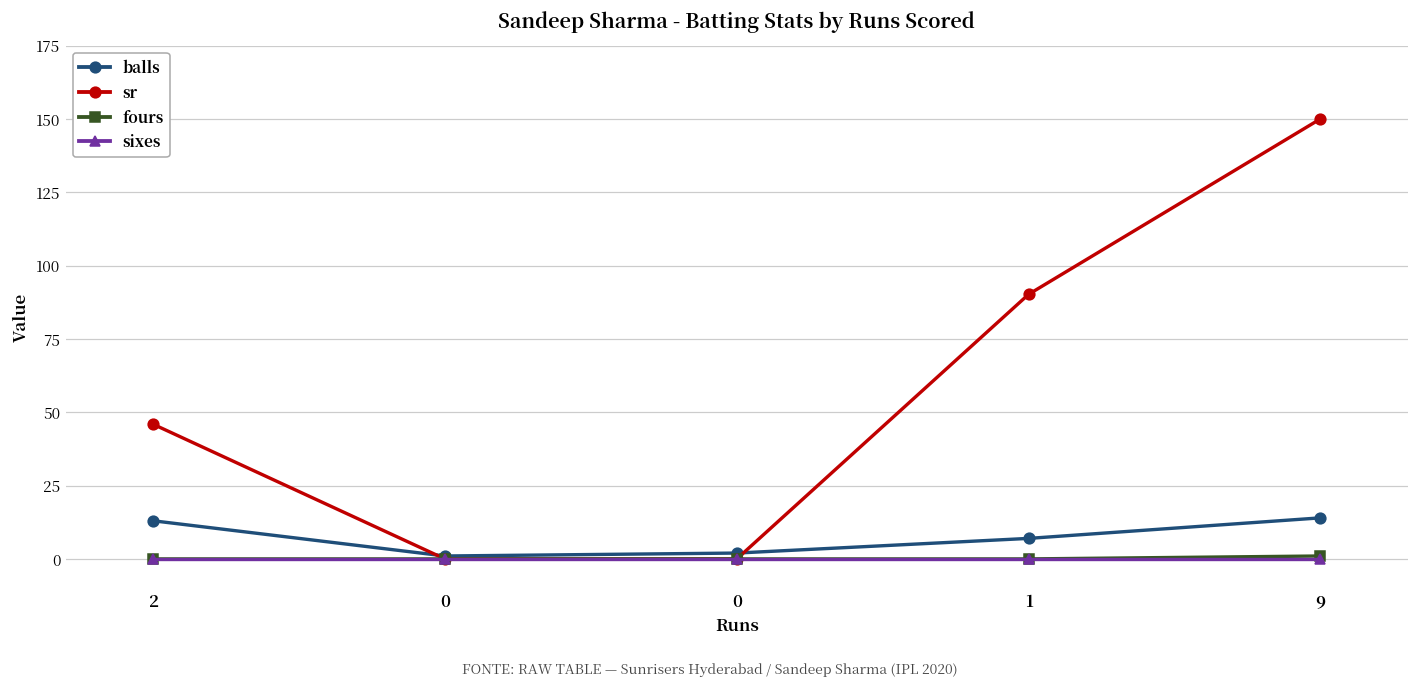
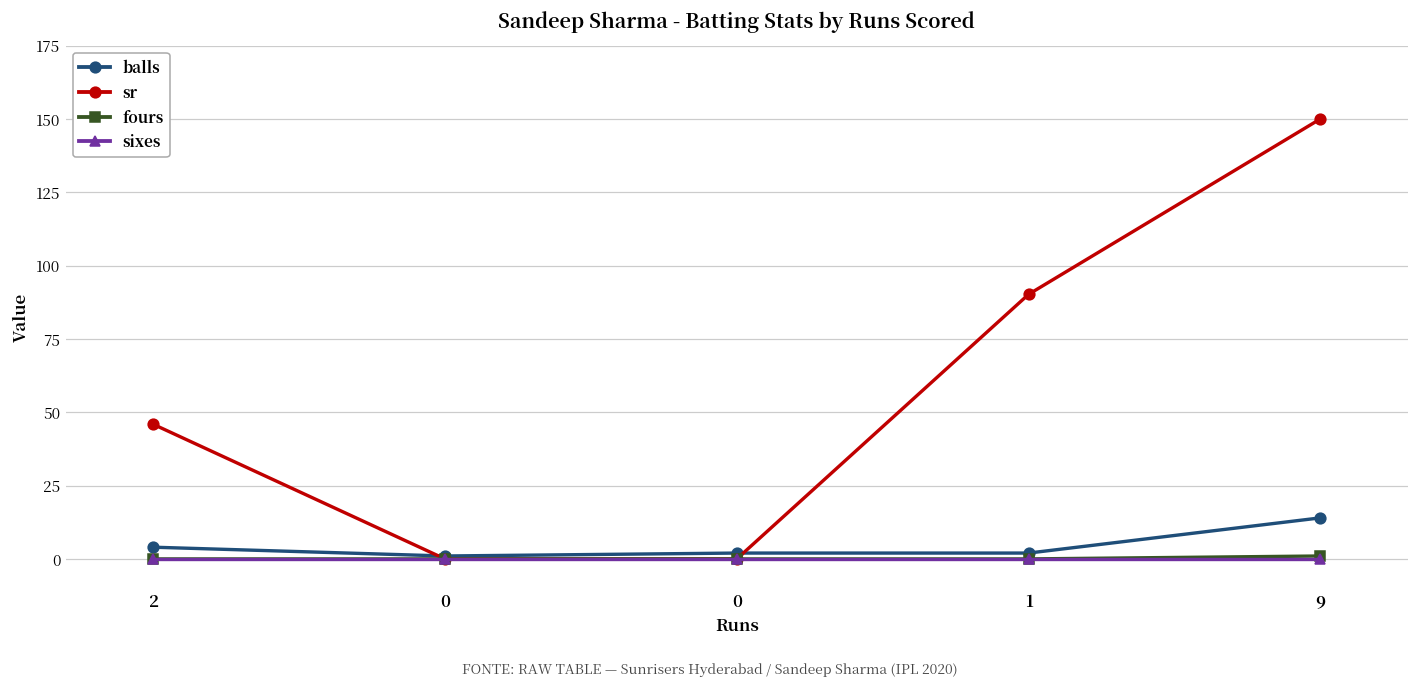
balls, 2: 13 -> 4
balls, 1: 7 -> 2
